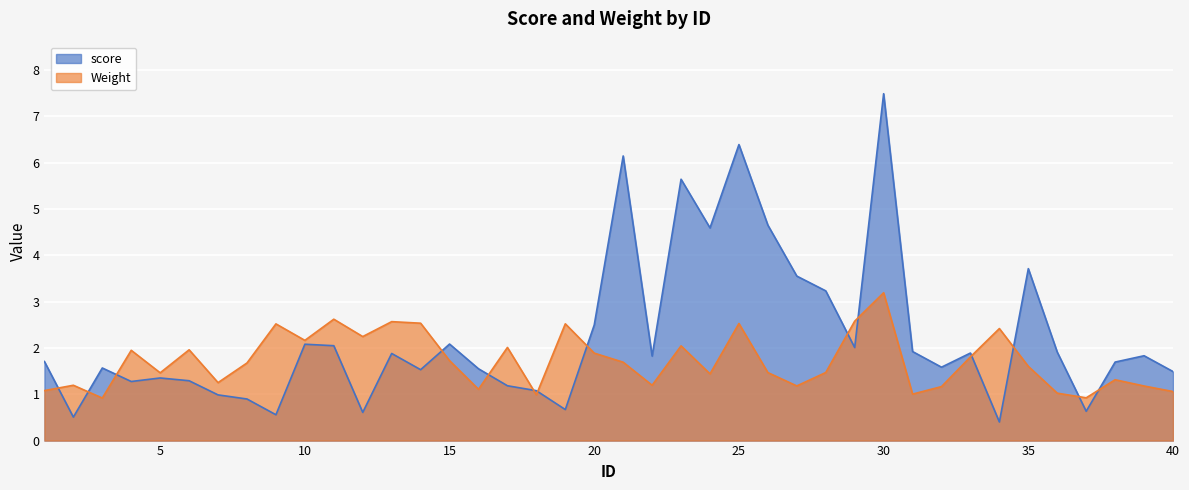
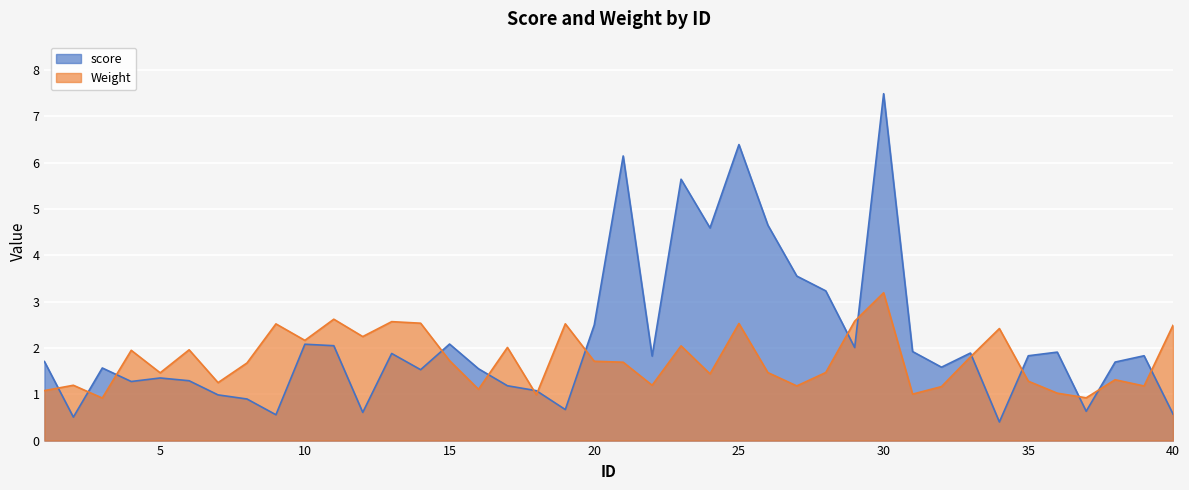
Weight, 20: 1.9 -> 1.7
score, 35: 3.7 -> 1.8
Weight, 35: 1.6 -> 1.3
score, 40: 1.5 -> 0.6
Weight, 40: 1.1 -> 2.5
